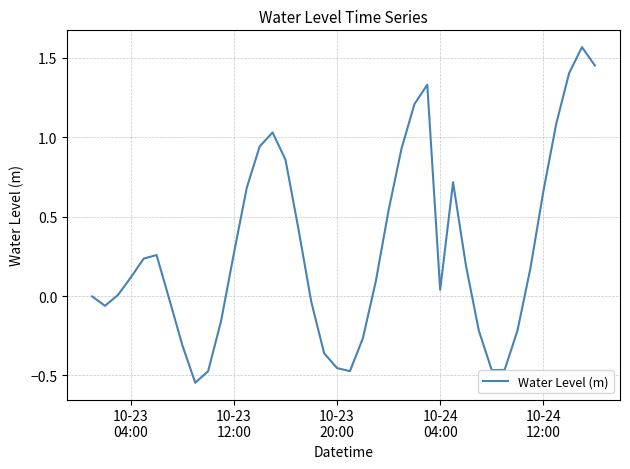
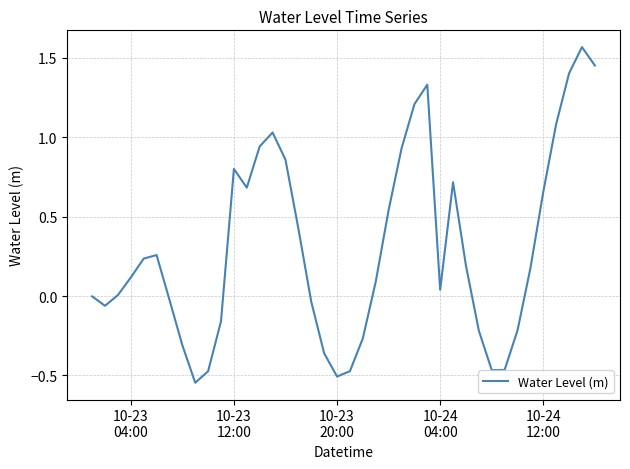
10-23 12:00: 0.27 -> 0.80
10-23 20:00: -0.45 -> -0.51
